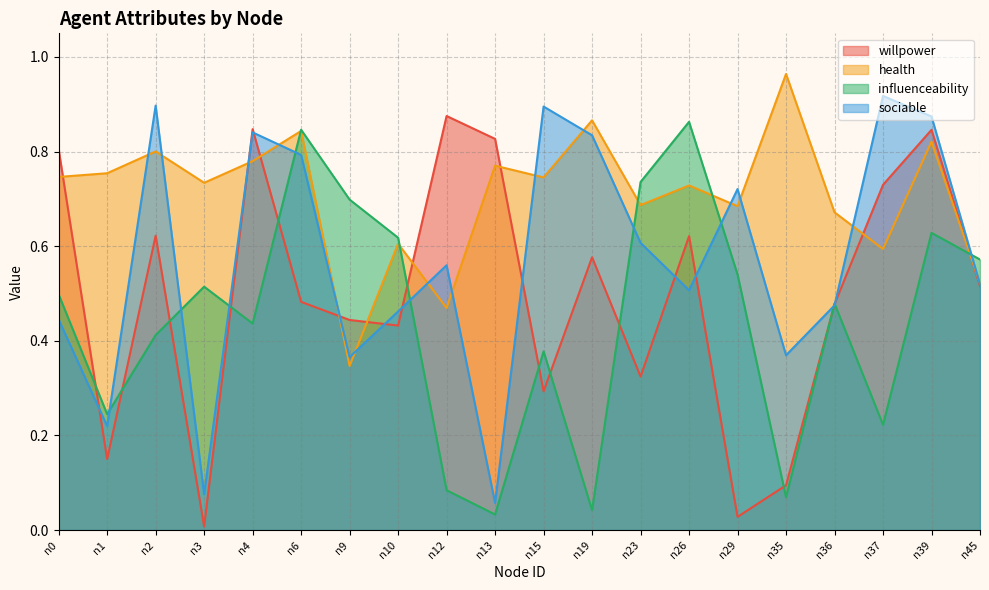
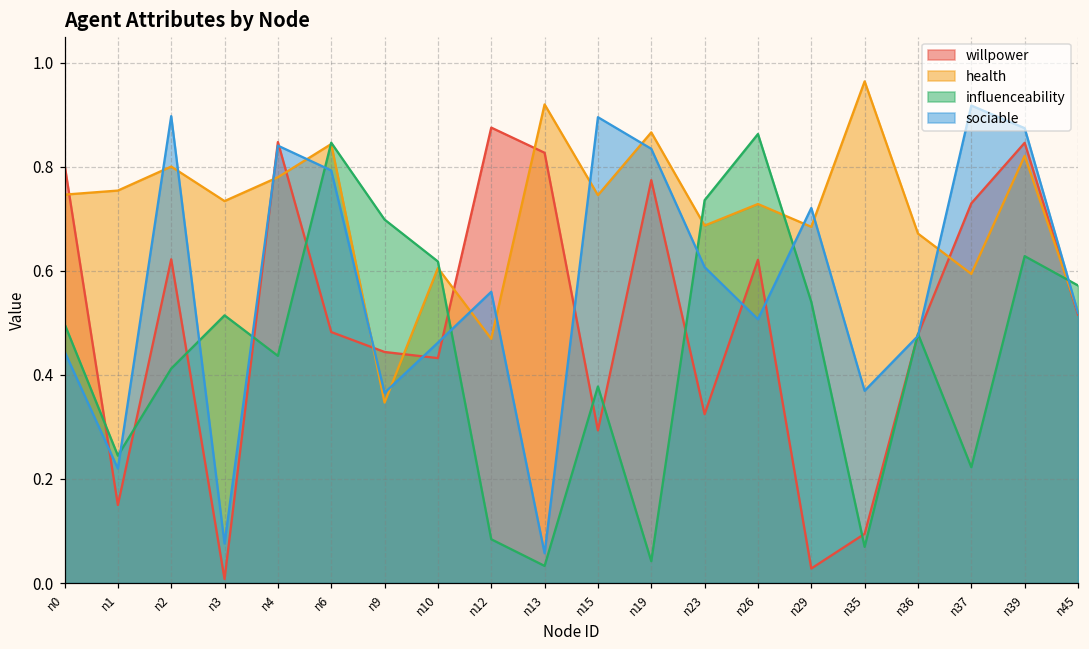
health, n13: 0.77 -> 0.92
willpower, n19: 0.58 -> 0.77
